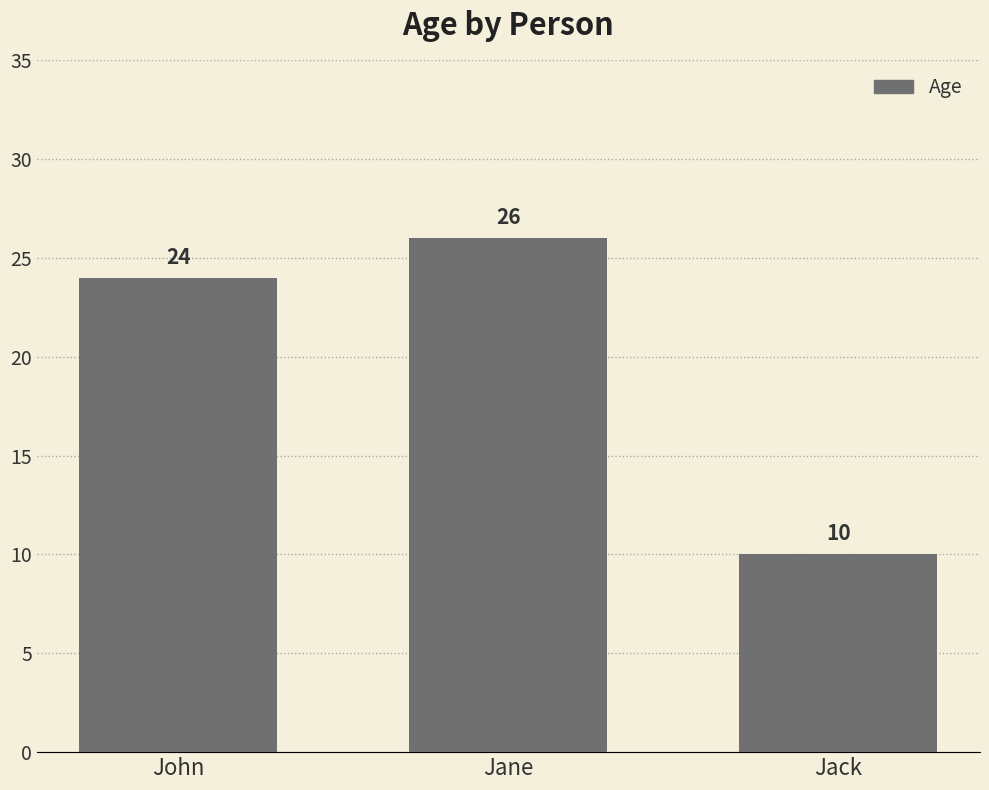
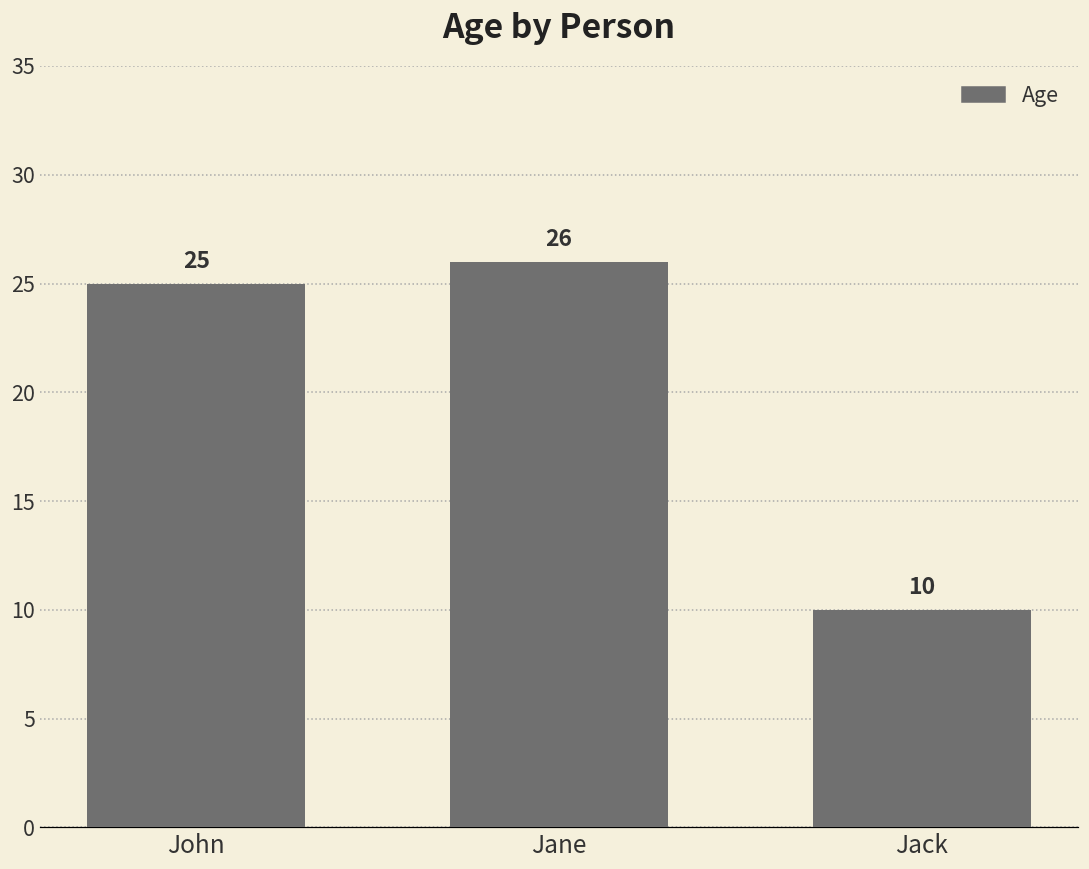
John: 24 -> 25
